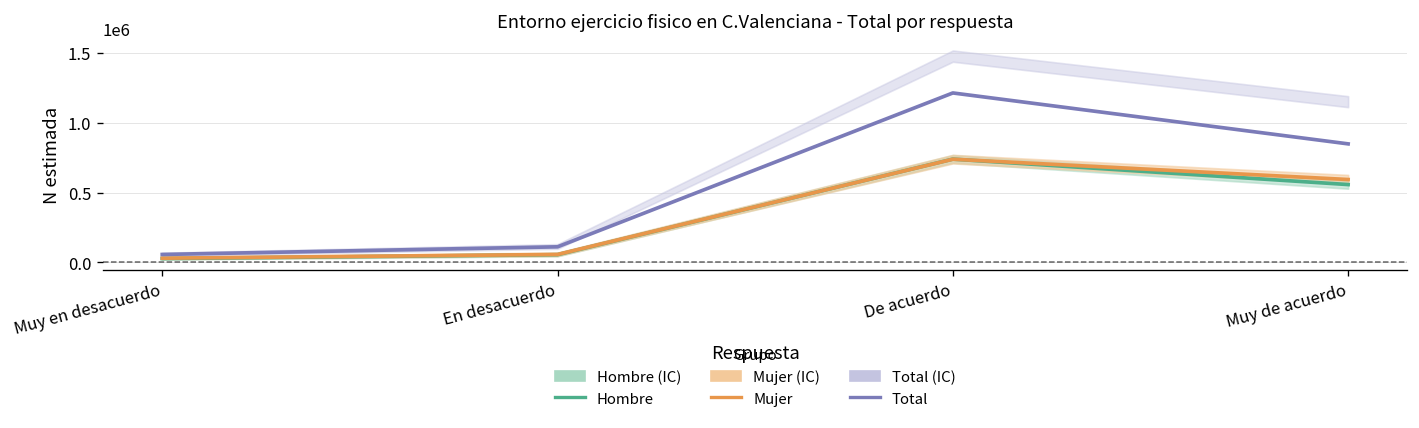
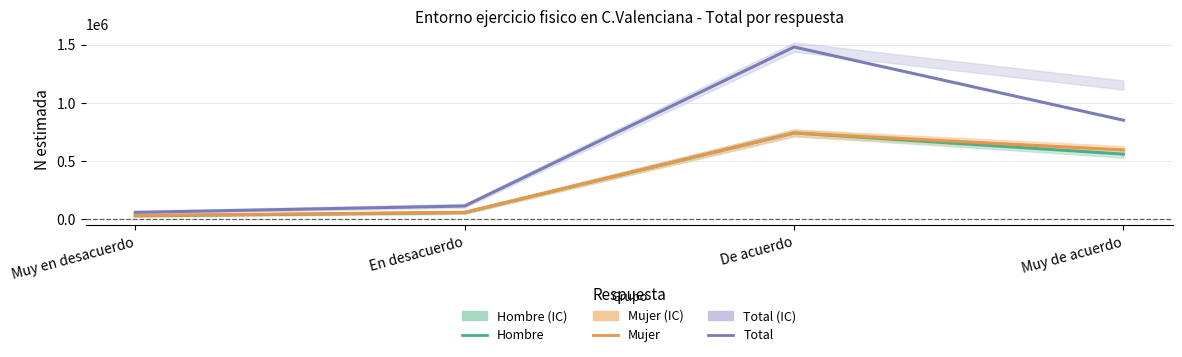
Total, De acuerdo: 1210000 -> 1480000
